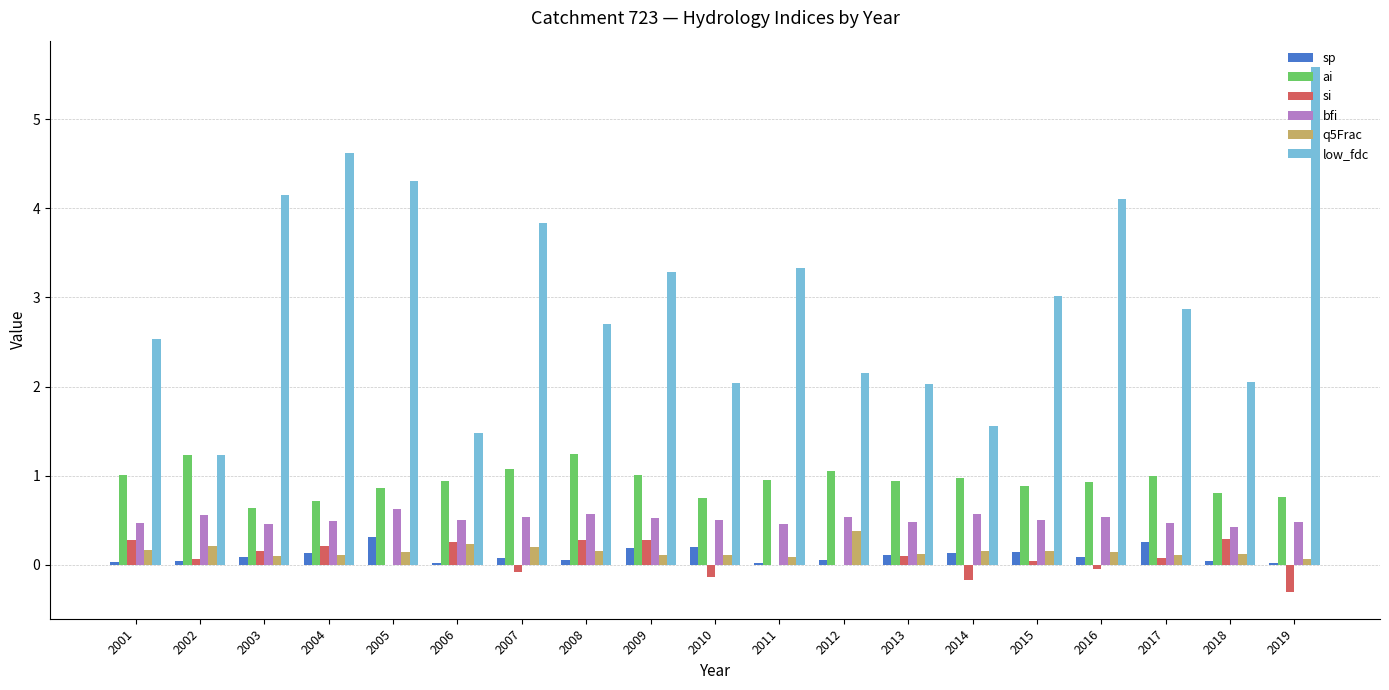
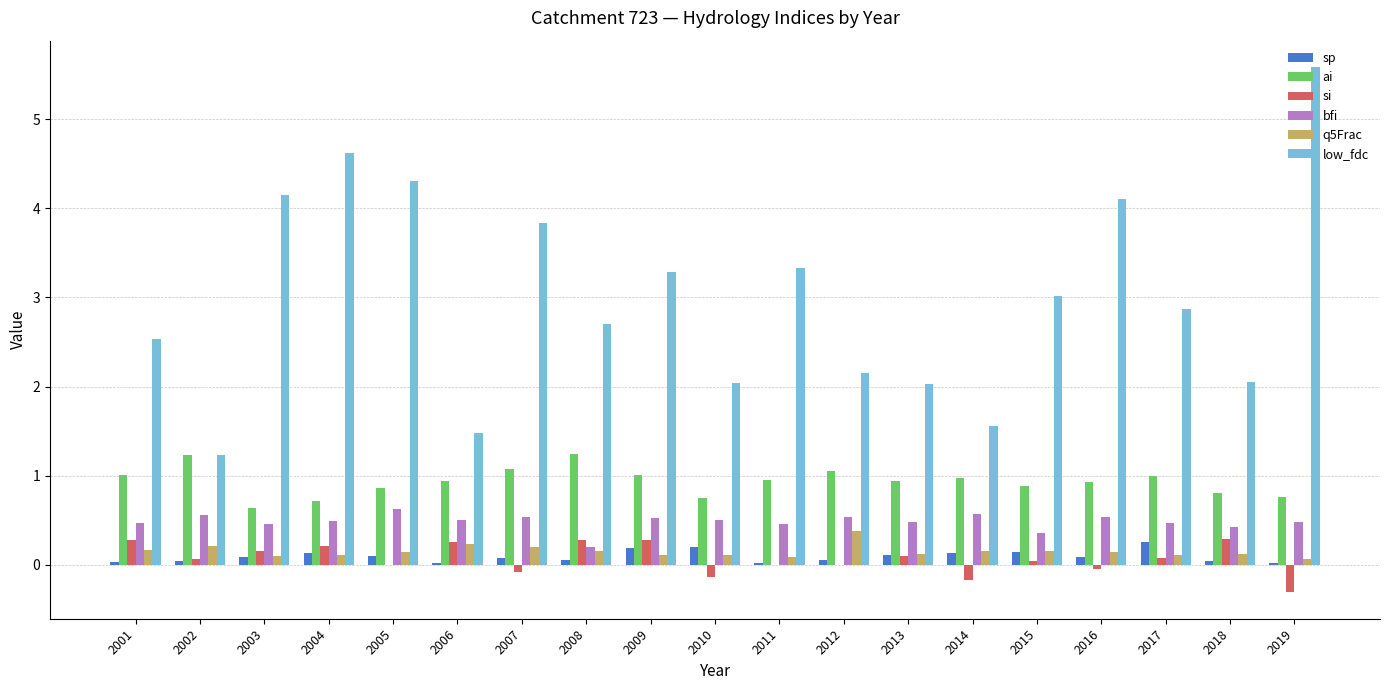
sp, 2005: 0.3 -> 0.1
bfi, 2008: 0.6 -> 0.2
bfi, 2015: 0.5 -> 0.4
